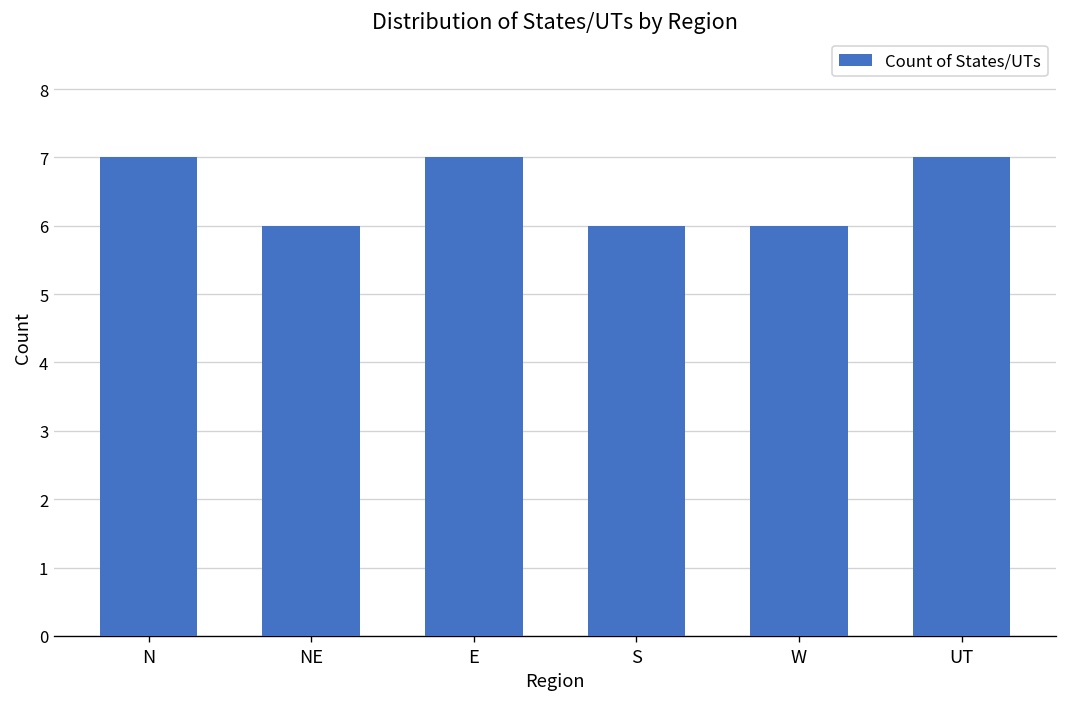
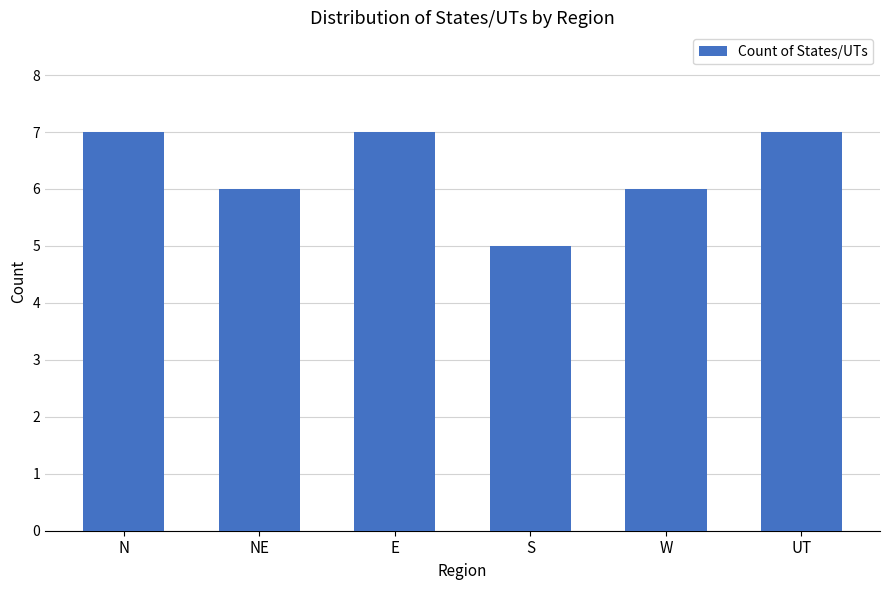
S: 6 -> 5
